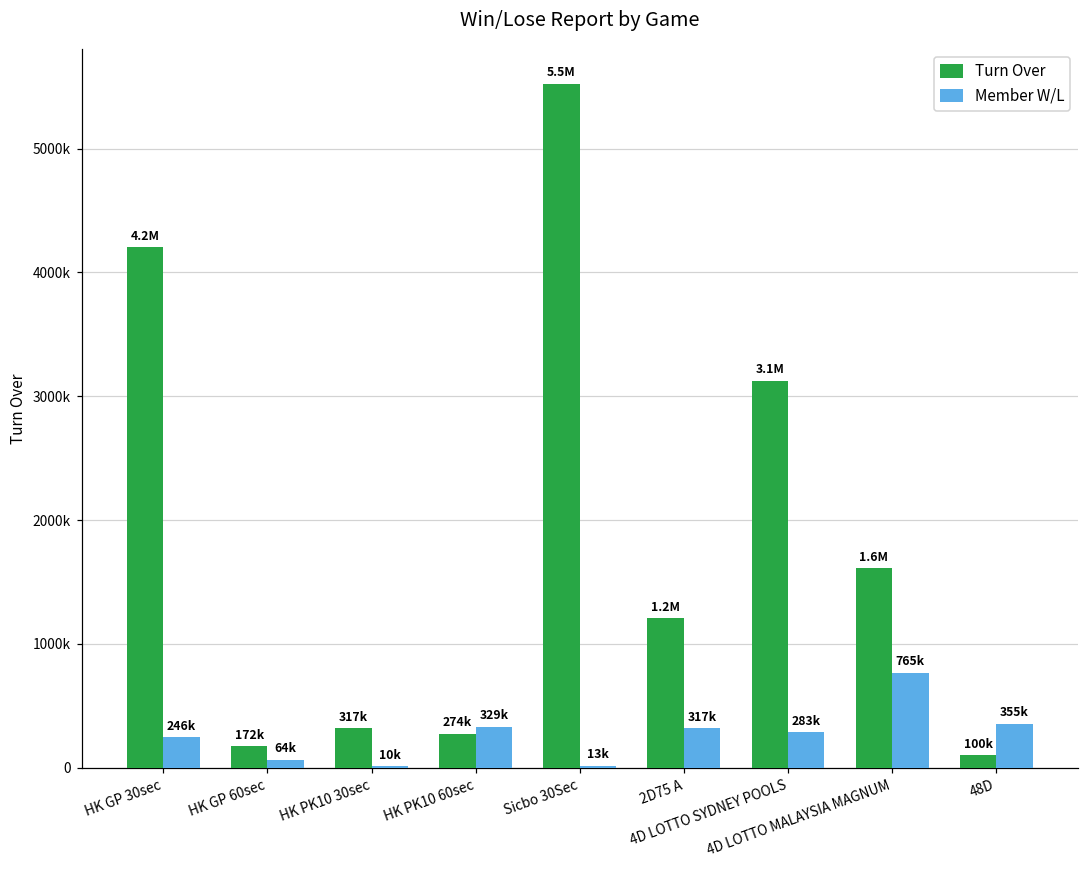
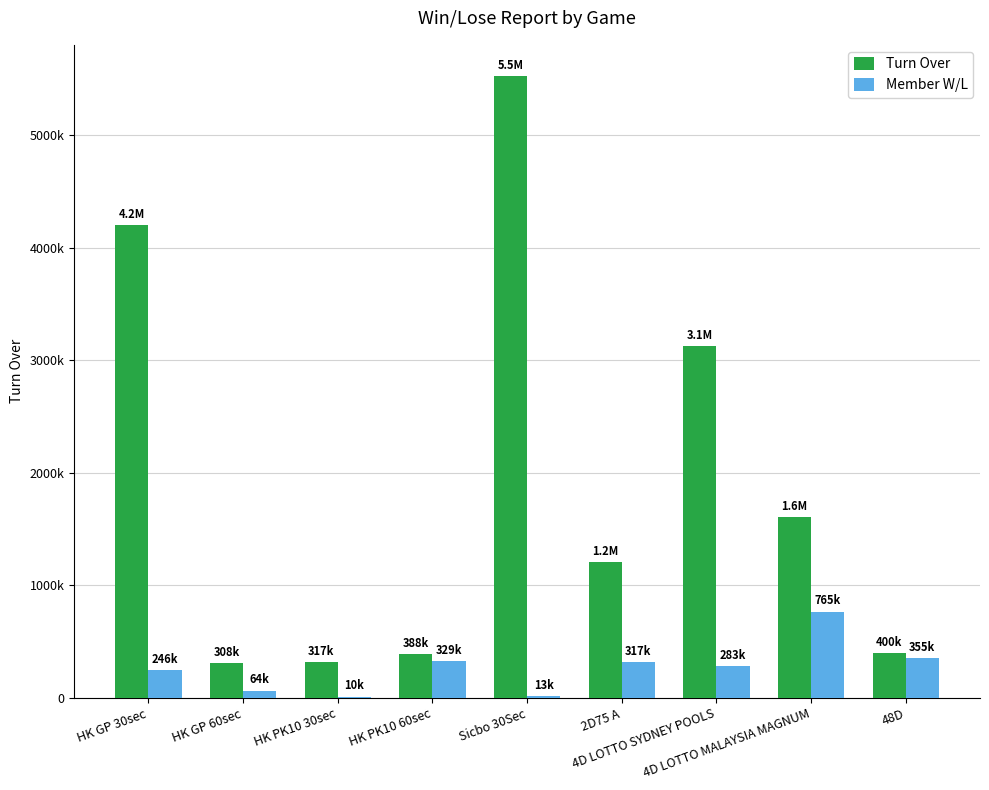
Turn Over, HK GP 60sec: 172k -> 308k
Turn Over, HK PK10 60sec: 274k -> 388k
Turn Over, 48D: 100k -> 400k
